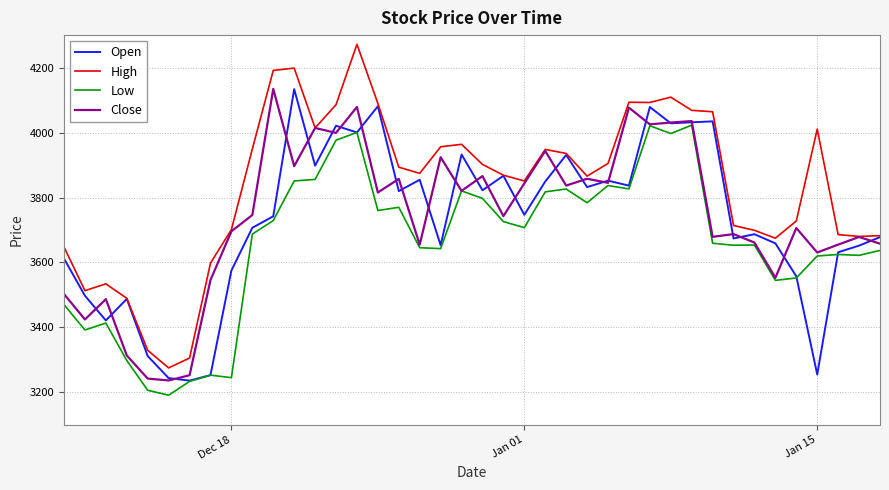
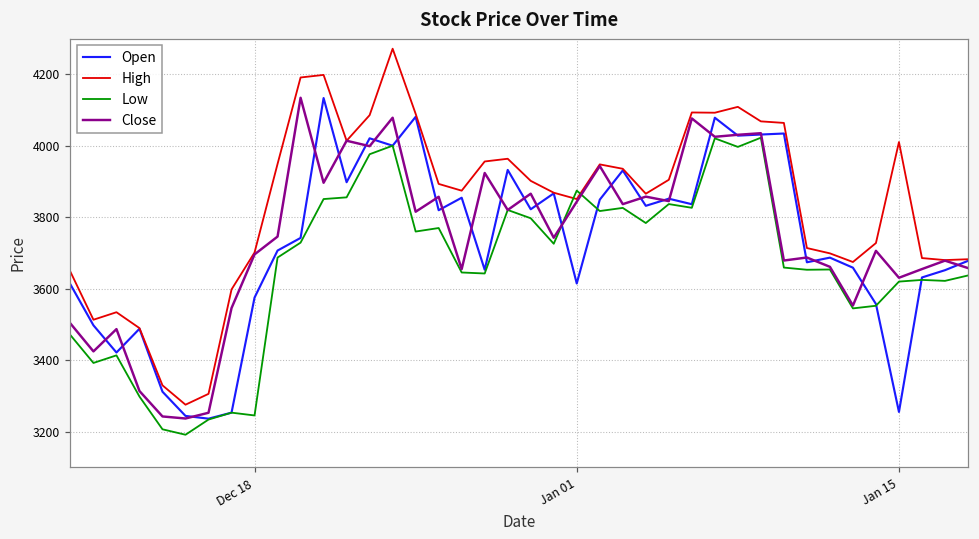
Open, Jan 01: 3750 -> 3610
Low, Jan 01: 3710 -> 3870
